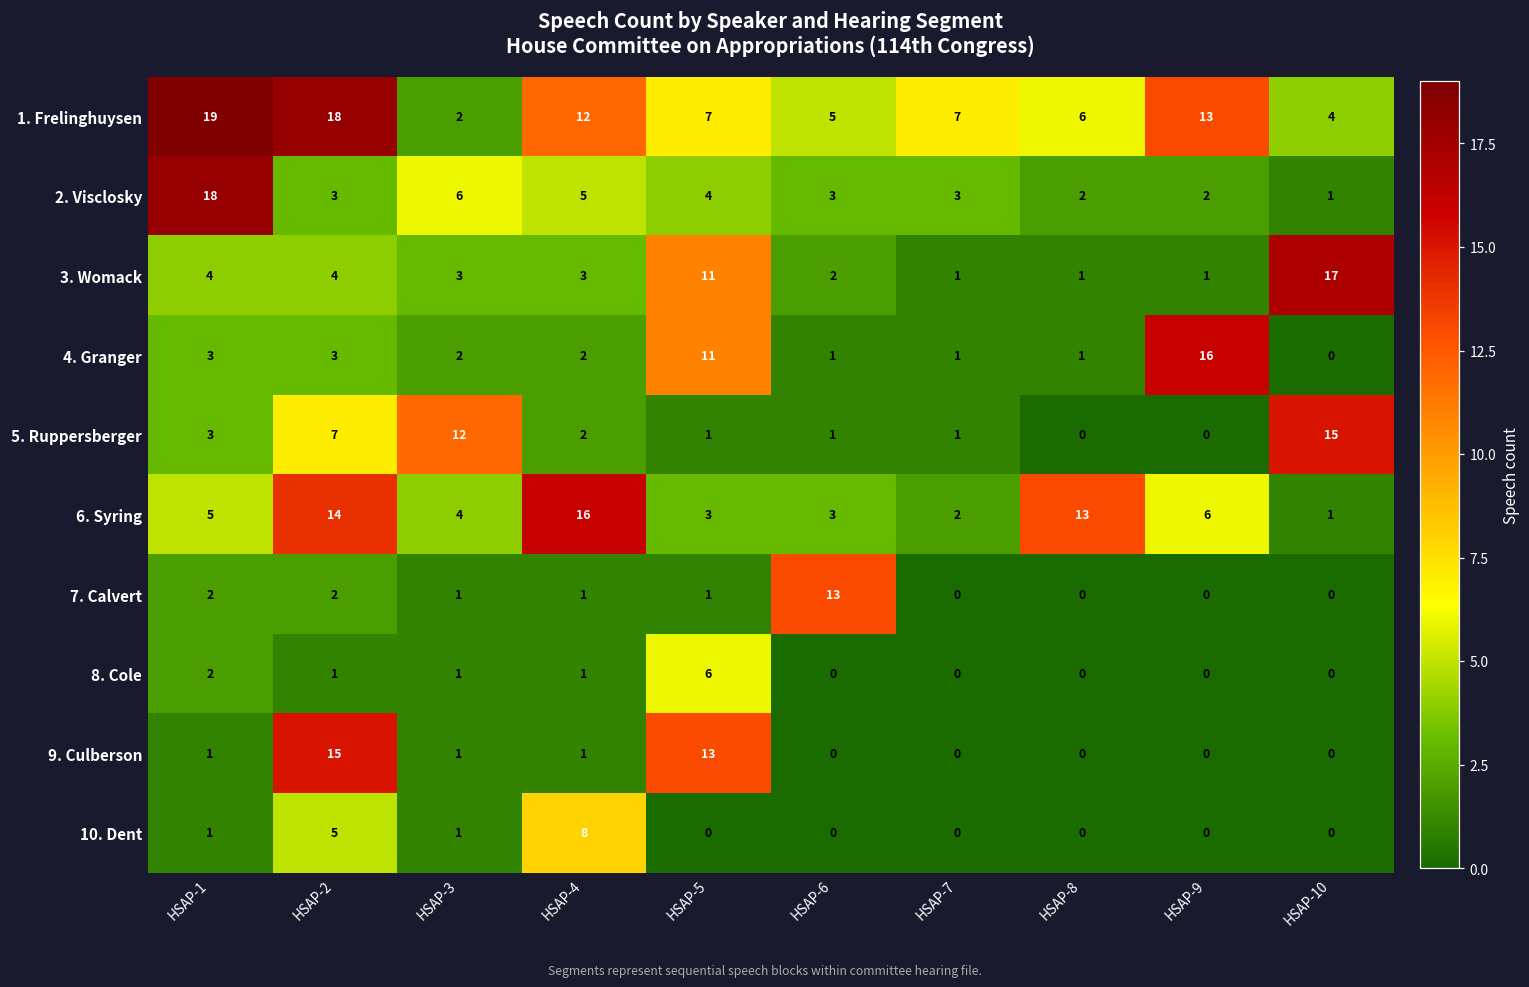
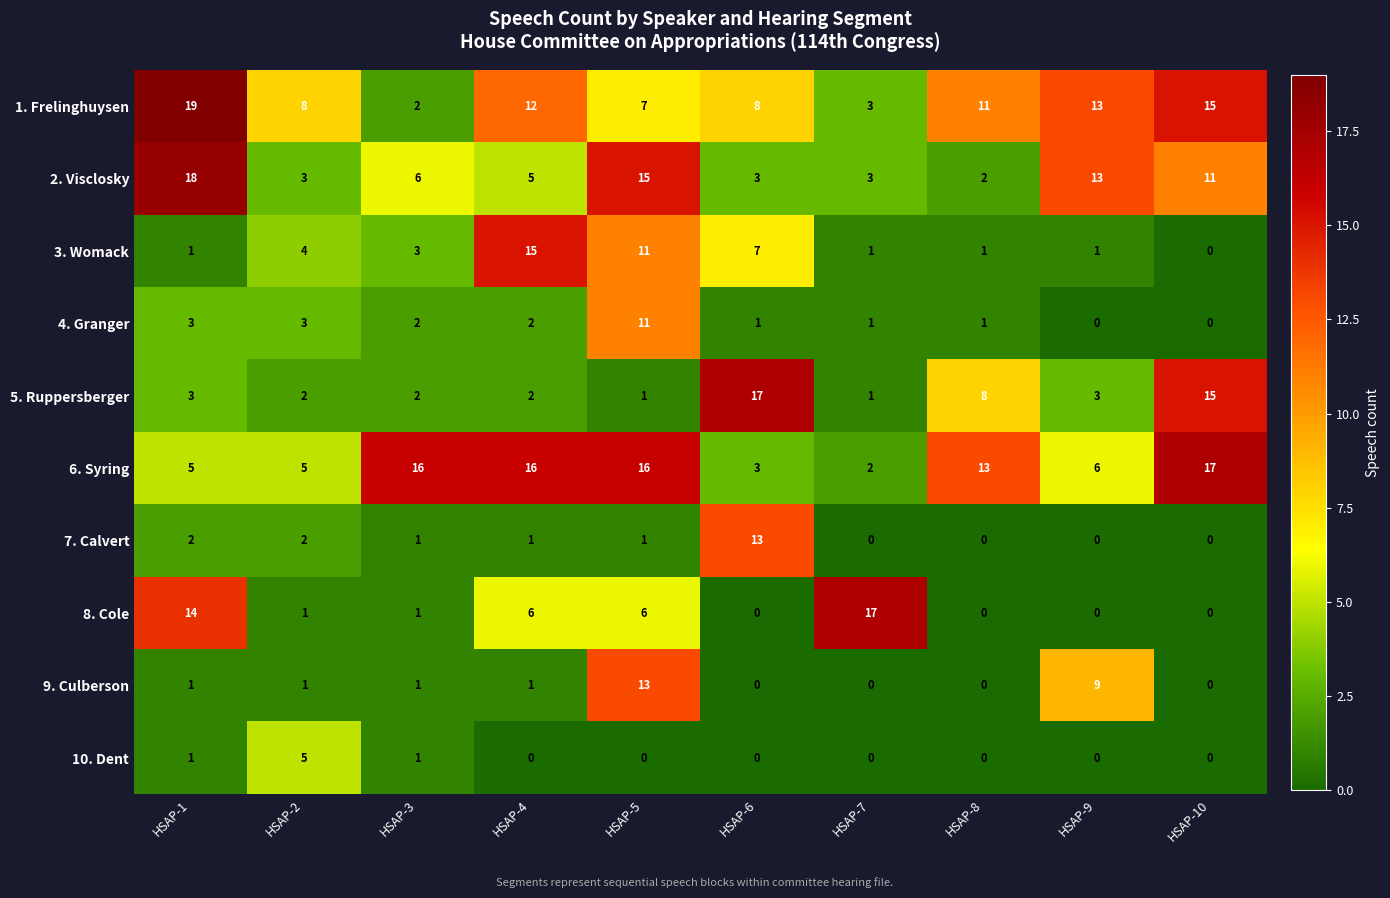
1. Frelinghuysen, HSAP-2: 18 -> 8
1. Frelinghuysen, HSAP-6: 5 -> 8
1. Frelinghuysen, HSAP-7: 7 -> 3
1. Frelinghuysen, HSAP-8: 6 -> 11
1. Frelinghuysen, HSAP-10: 4 -> 15
2. Visclosky, HSAP-5: 4 -> 15
2. Visclosky, HSAP-9: 2 -> 13
2. Visclosky, HSAP-10: 1 -> 11
3. Womack, HSAP-1: 4 -> 1
3. Womack, HSAP-4: 3 -> 15
3. Womack, HSAP-6: 2 -> 7
3. Womack, HSAP-10: 17 -> 0
4. Granger, HSAP-9: 16 -> 0
5. Ruppersberger, HSAP-2: 7 -> 2
5. Ruppersberger, HSAP-3: 12 -> 2
5. Ruppersberger, HSAP-6: 1 -> 17
5. Ruppersberger, HSAP-8: 0 -> 8
5. Ruppersberger, HSAP-9: 0 -> 3
6. Syring, HSAP-2: 14 -> 5
6. Syring, HSAP-3: 4 -> 16
6. Syring, HSAP-5: 3 -> 16
6. Syring, HSAP-10: 1 -> 17
8. Cole, HSAP-1: 2 -> 14
8. Cole, HSAP-4: 1 -> 6
8. Cole, HSAP-7: 0 -> 17
9. Culberson, HSAP-2: 15 -> 1
9. Culberson, HSAP-9: 0 -> 9
10. Dent, HSAP-4: 8 -> 0
